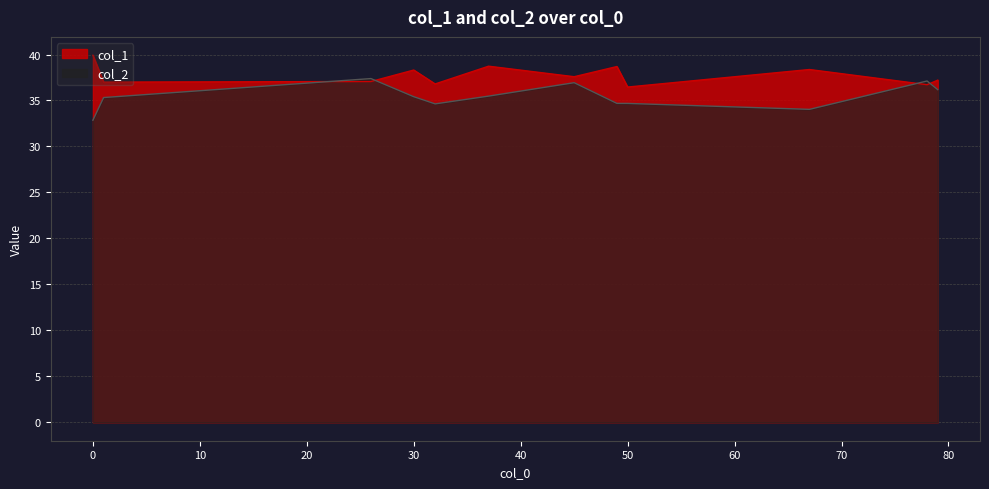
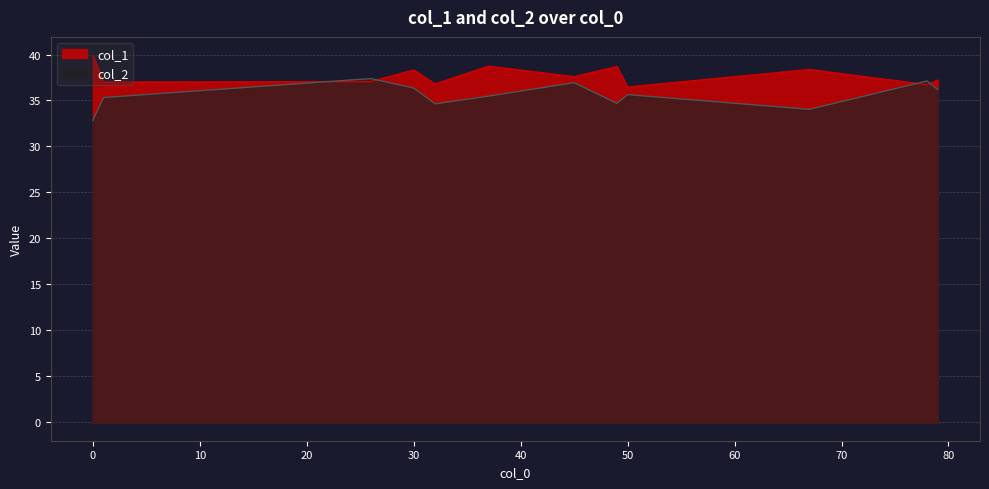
col_2, 30: 35 -> 36
col_2, 50: 35 -> 36
